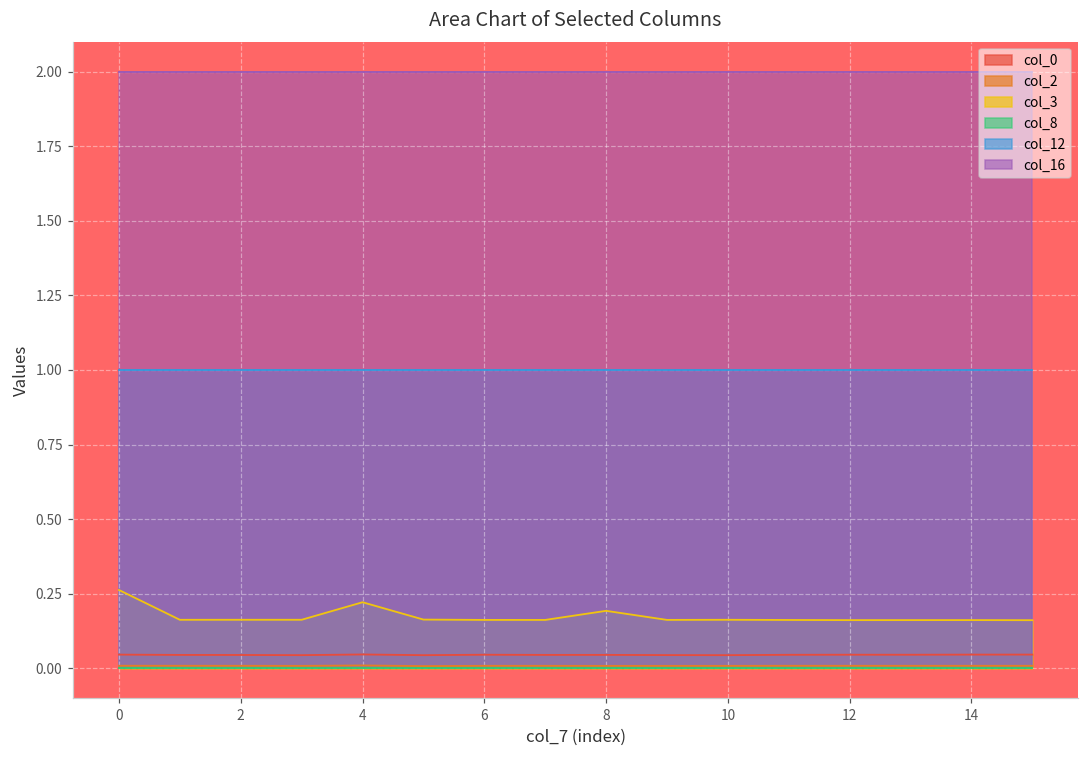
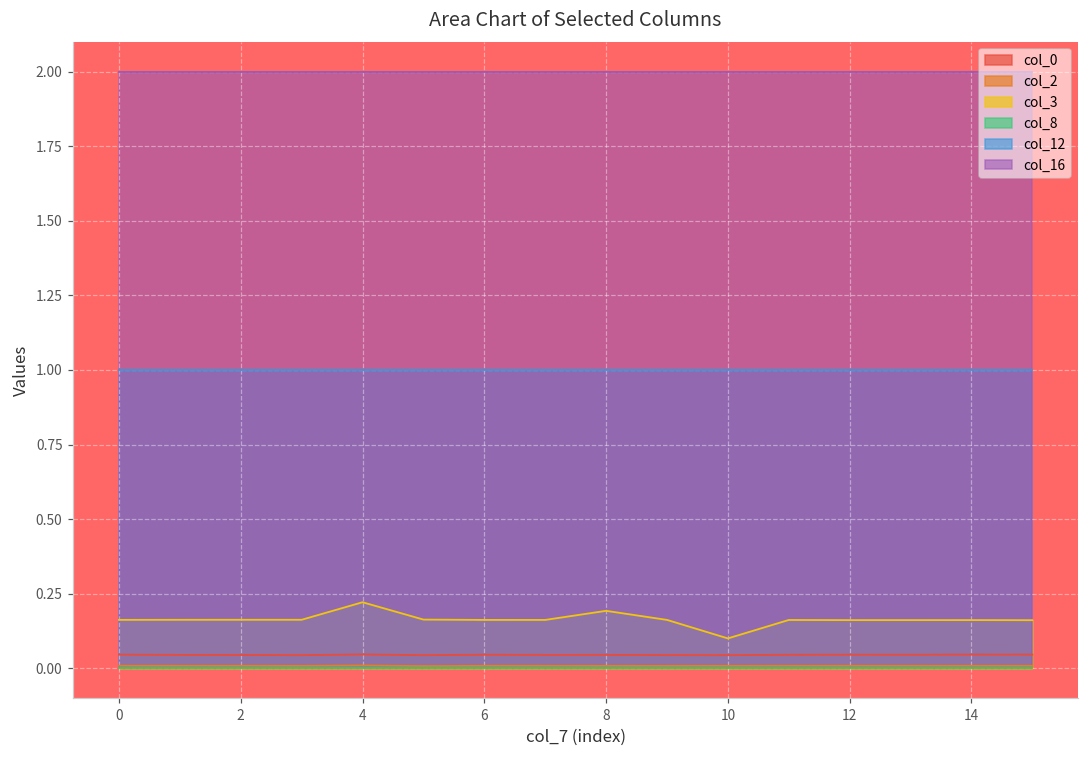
col_3, 0: 0.26 -> 0.16
col_3, 10: 0.16 -> 0.10
